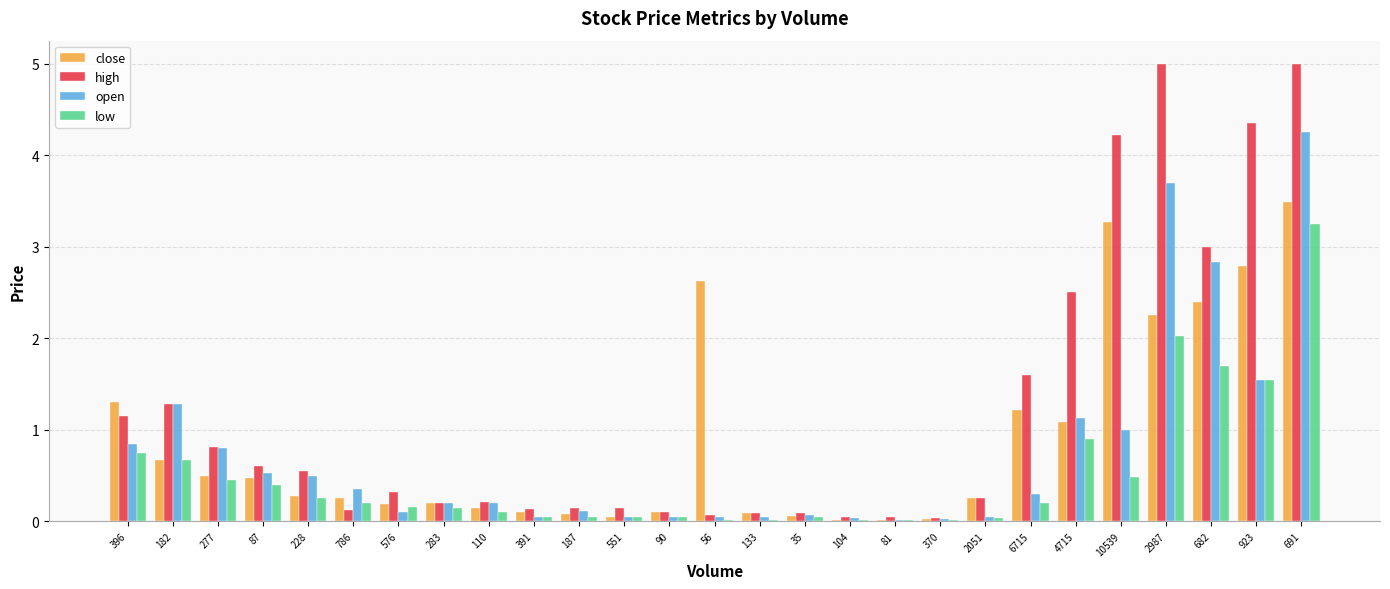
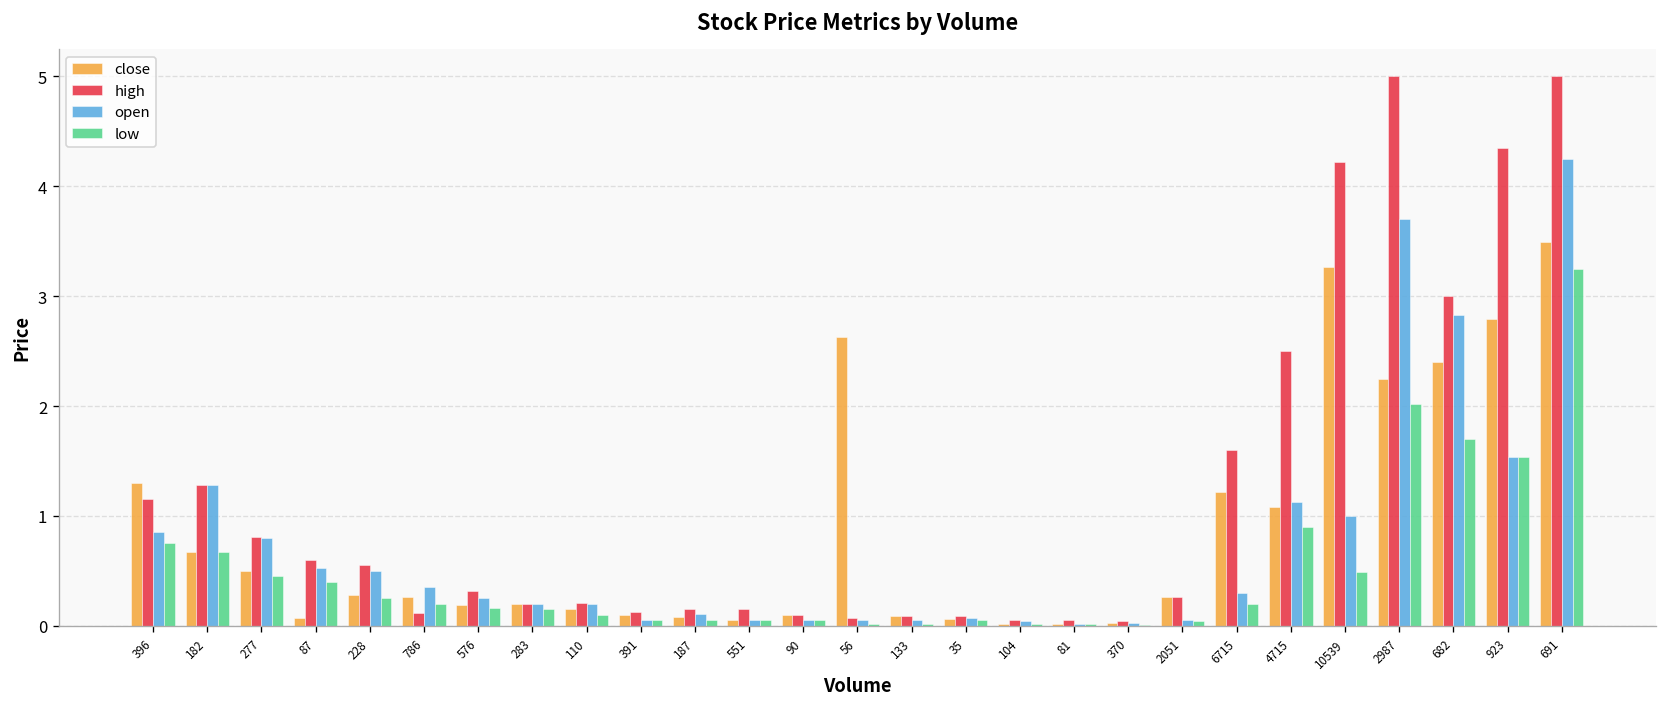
close, 87: 0.5 -> 0.1
open, 576: 0.1 -> 0.3
